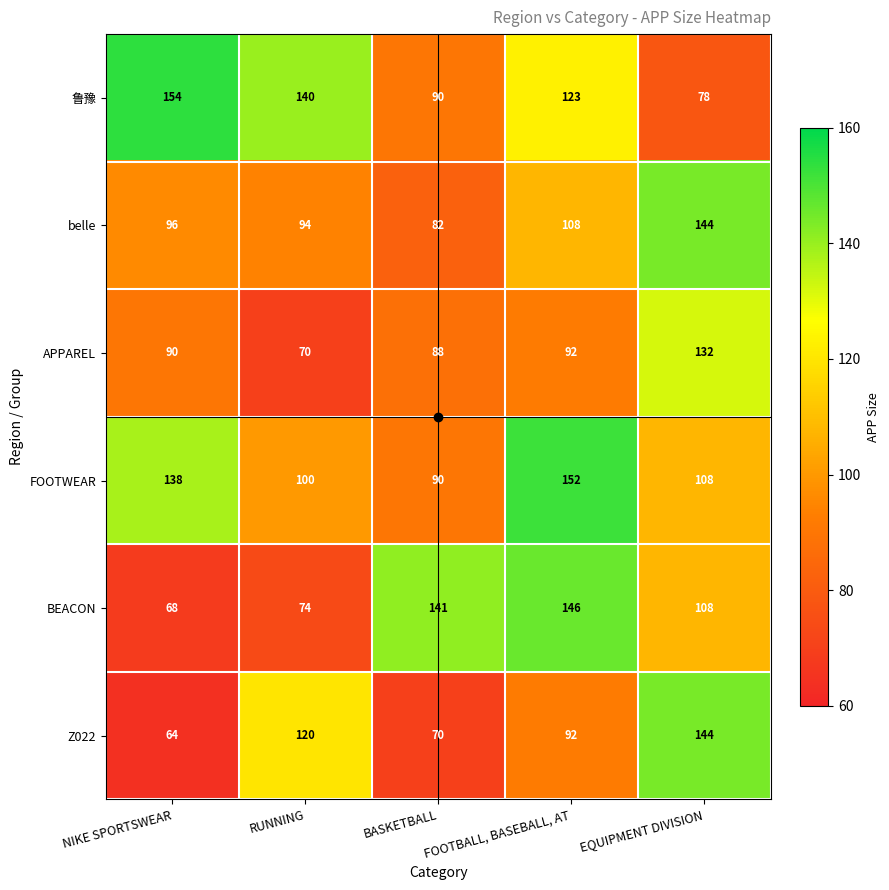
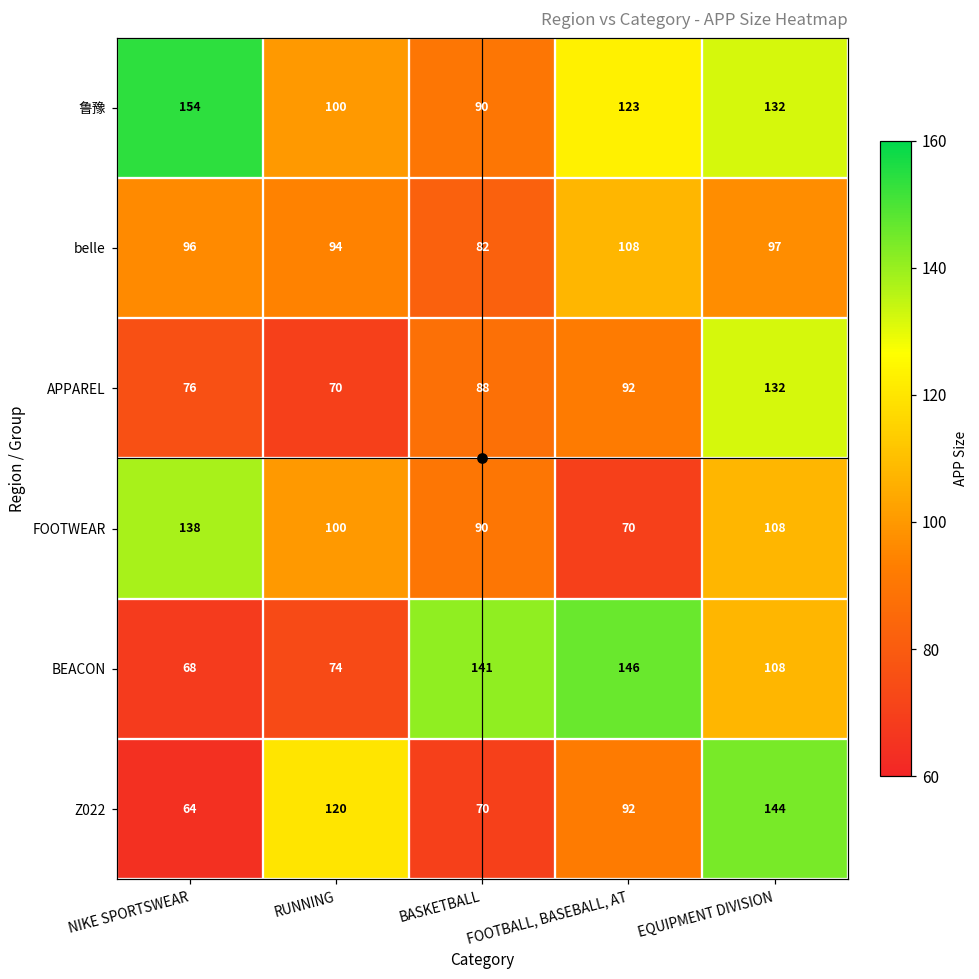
鲁豫, RUNNING: 140 -> 100
鲁豫, EQUIPMENT DIVISION: 78 -> 132
belle, EQUIPMENT DIVISION: 144 -> 97
APPAREL, NIKE SPORTSWEAR: 90 -> 76
FOOTWEAR, FOOTBALL, BASEBALL, AT: 152 -> 70
